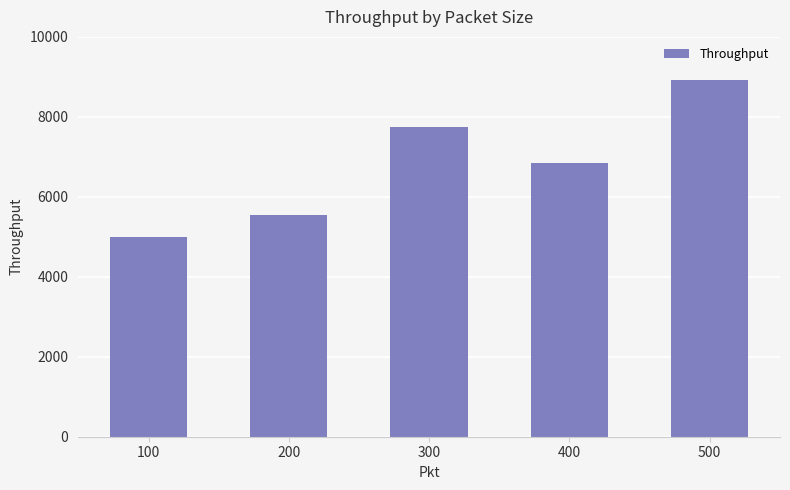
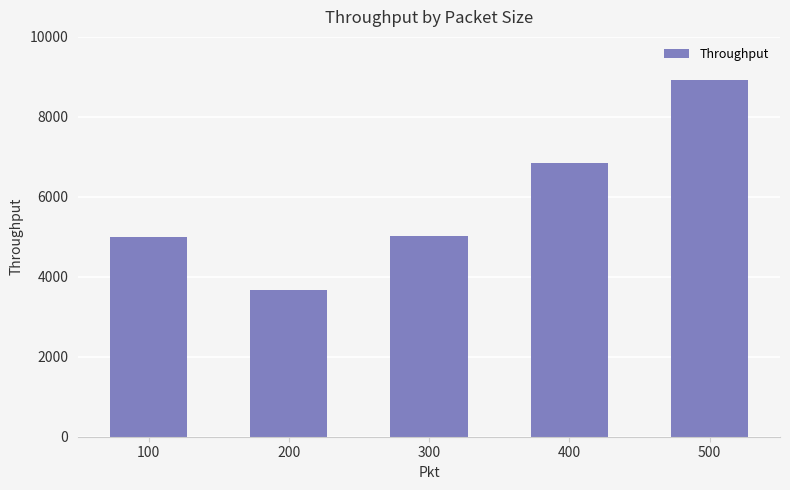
200: 5500 -> 3700
300: 7700 -> 5000
